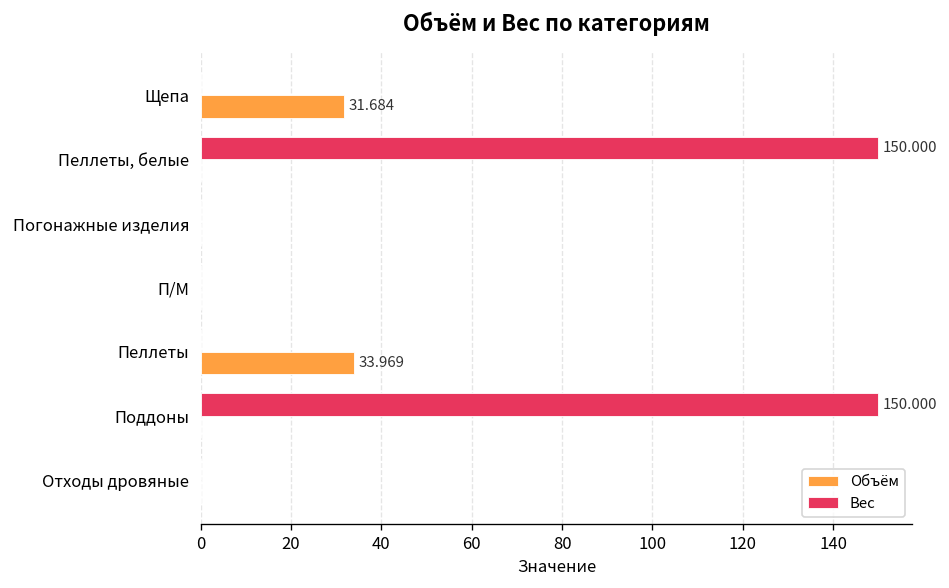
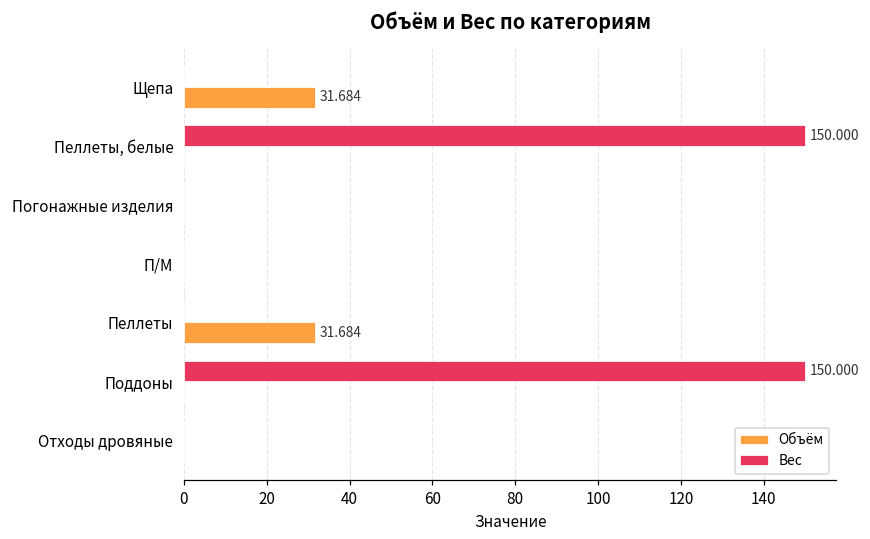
Объём, Пеллеты: 33.969 -> 31.684
